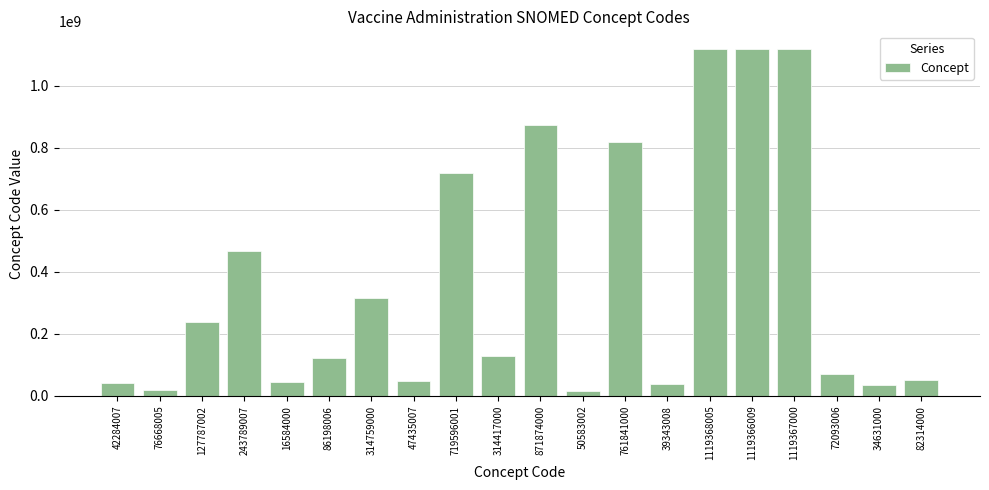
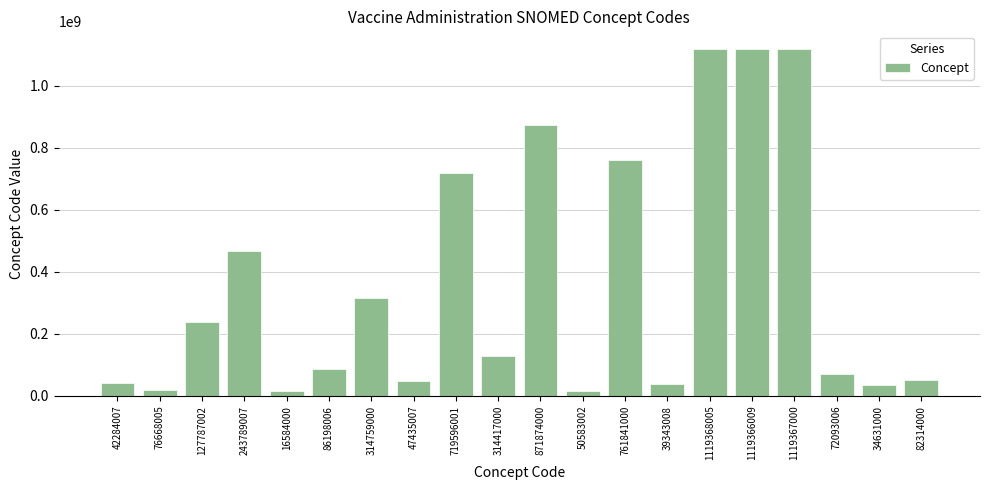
16584000: 50000000 -> 20000000
86198006: 120000000 -> 90000000
761841000: 820000000 -> 760000000
